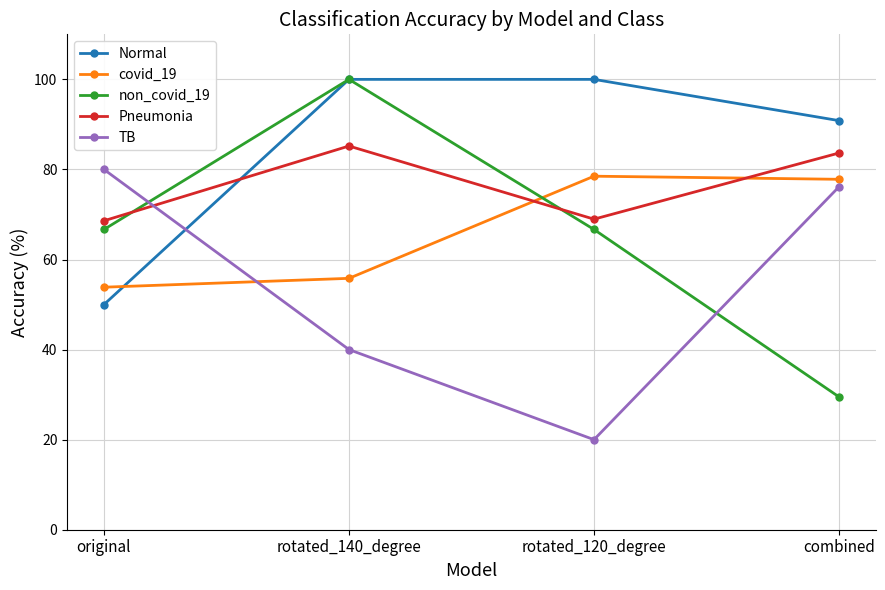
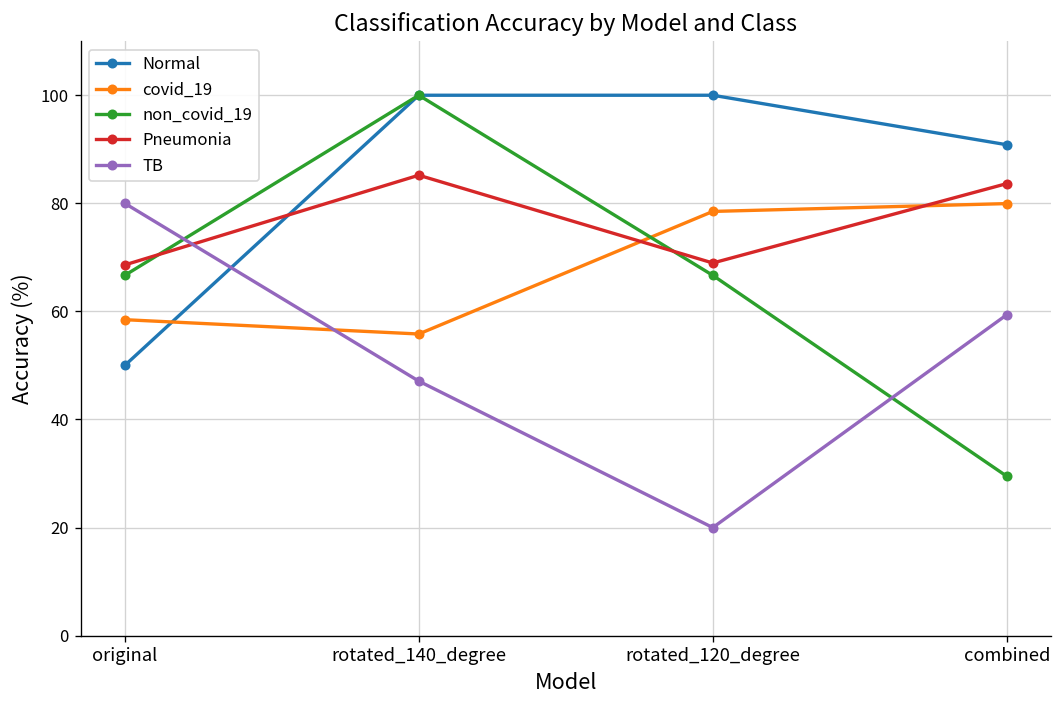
covid_19, original: 54 -> 58
TB, rotated_140_degree: 40 -> 47
covid_19, combined: 78 -> 80
TB, combined: 76 -> 59
